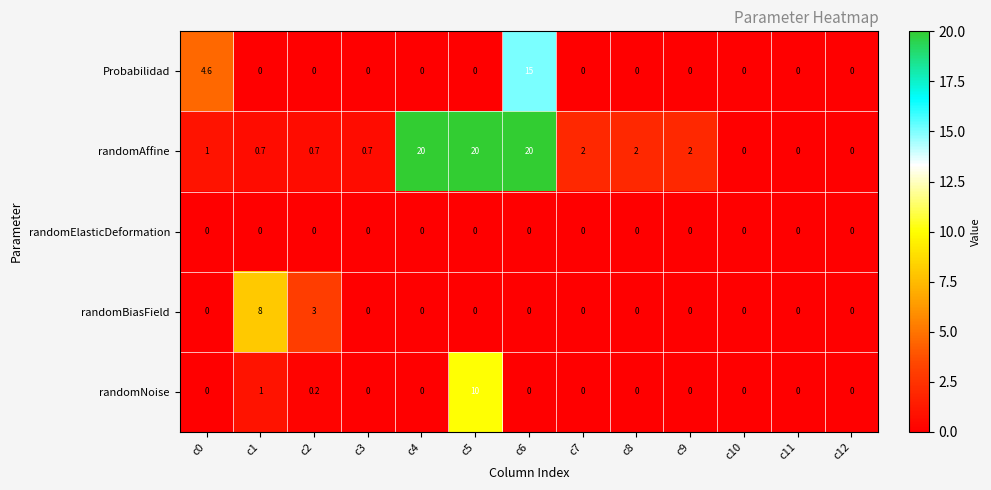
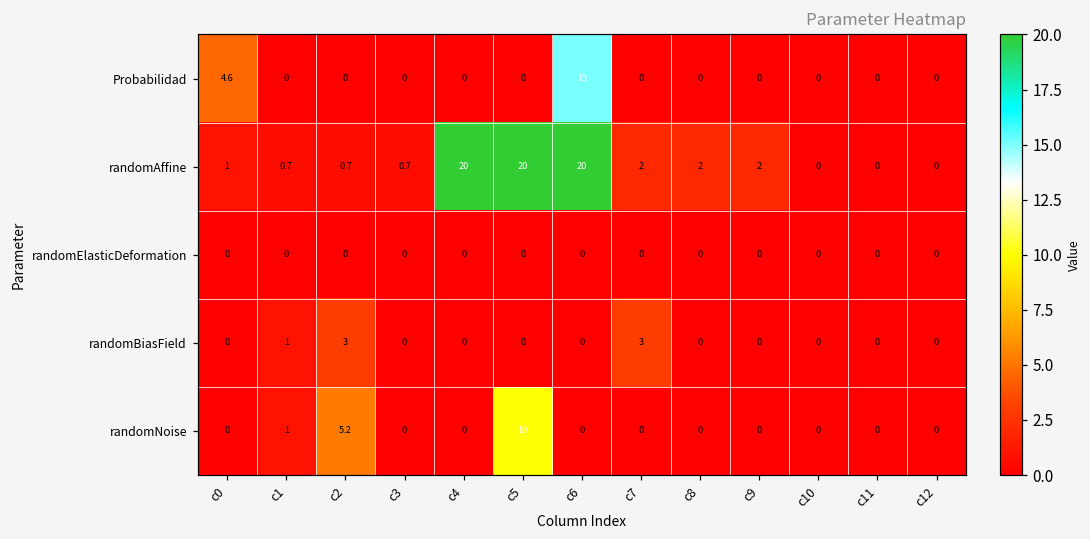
randomBiasField, c1: 8 -> 1
randomBiasField, c7: 0 -> 3
randomNoise, c2: 0.2 -> 5.2
